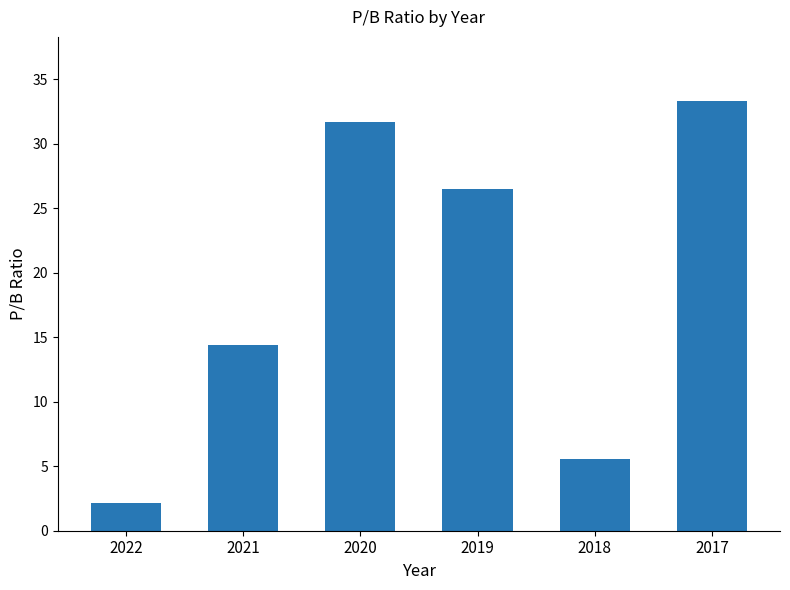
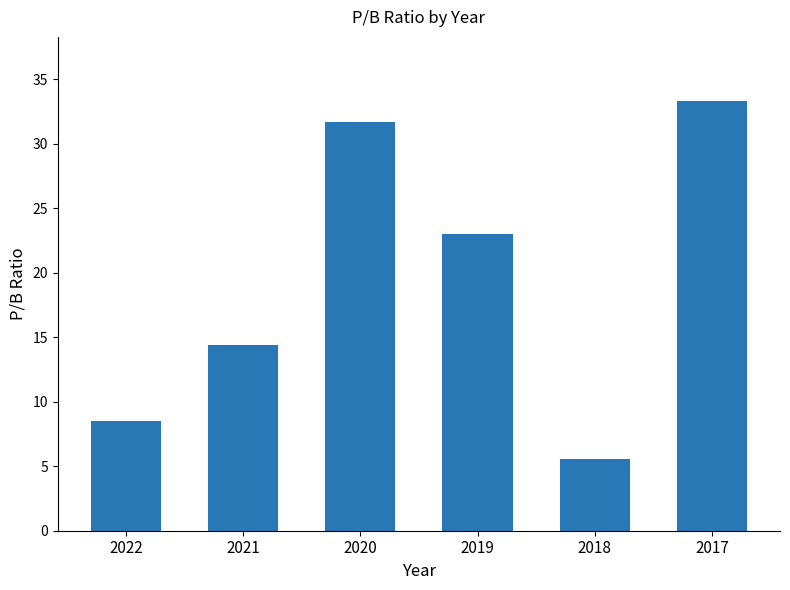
2022: 2.1 -> 8.5
2019: 26.5 -> 23.0
